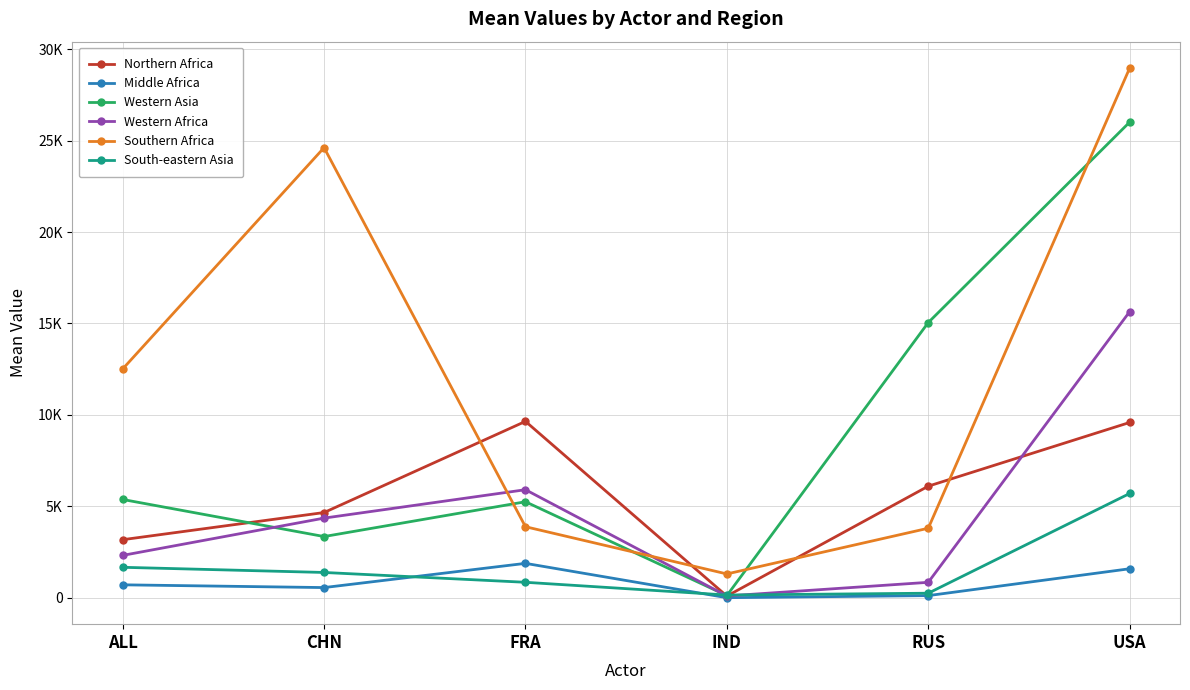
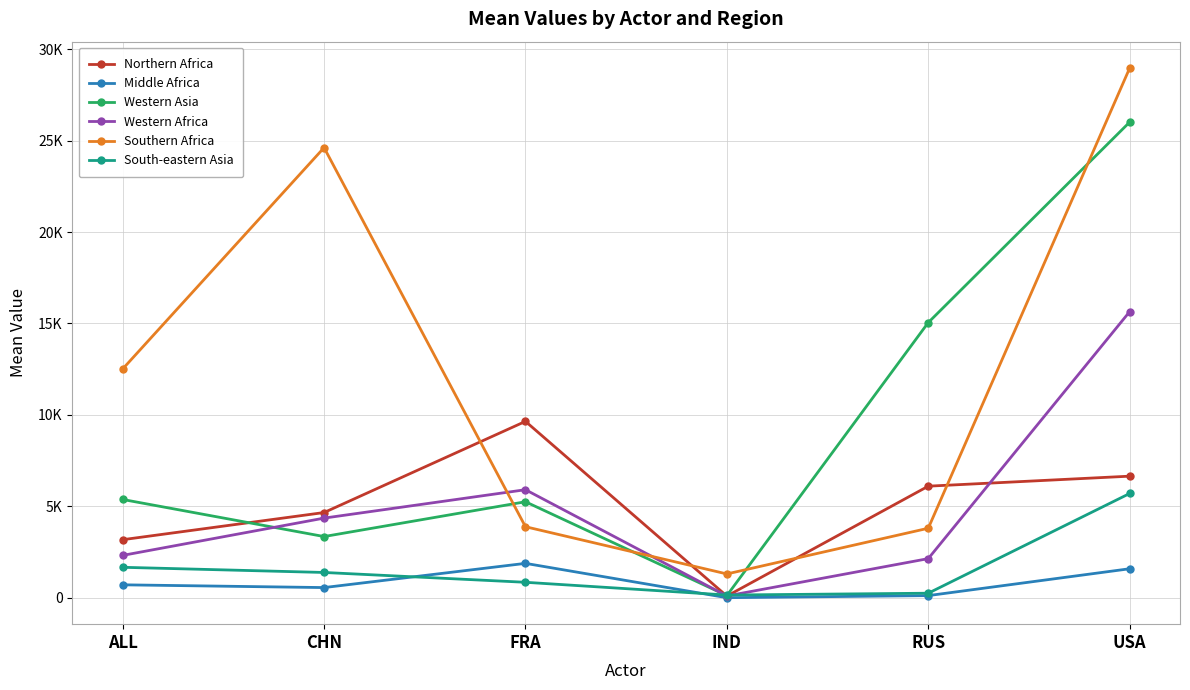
Western Africa, RUS: 800 -> 2100
Northern Africa, USA: 9600 -> 6700
